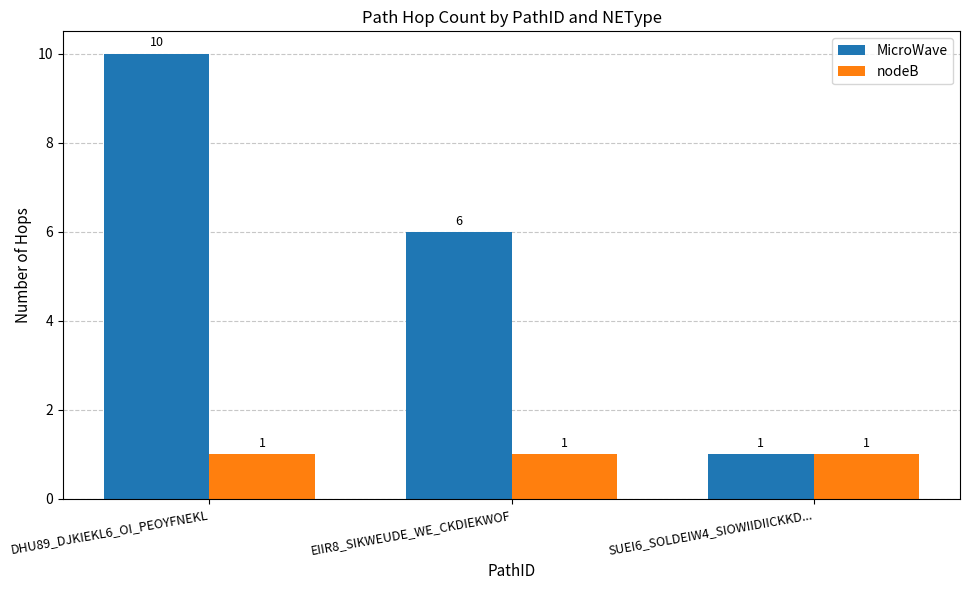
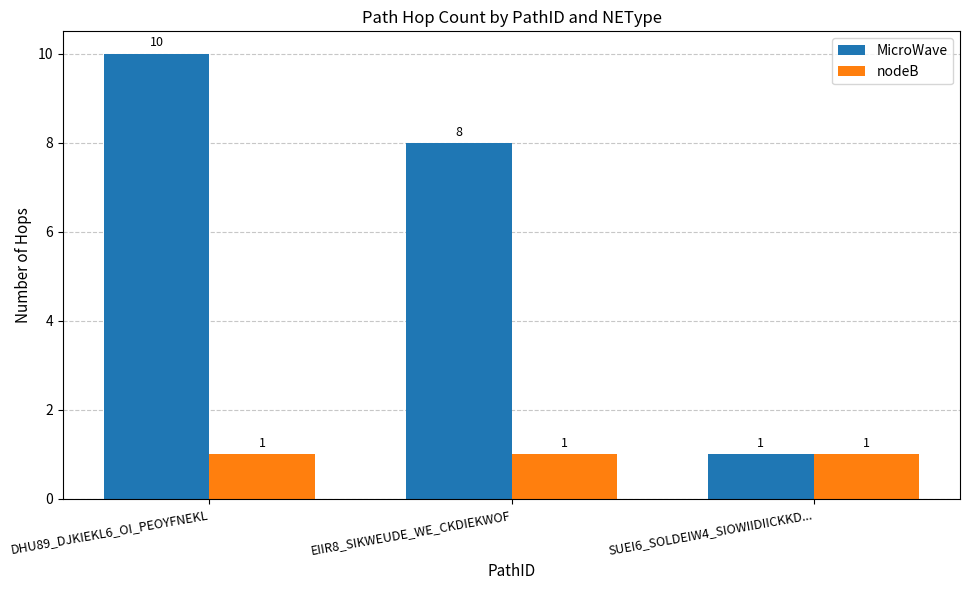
MicroWave, EIIR8_SIKWEUDE_WE_CKDIEKWOF: 6 -> 8
